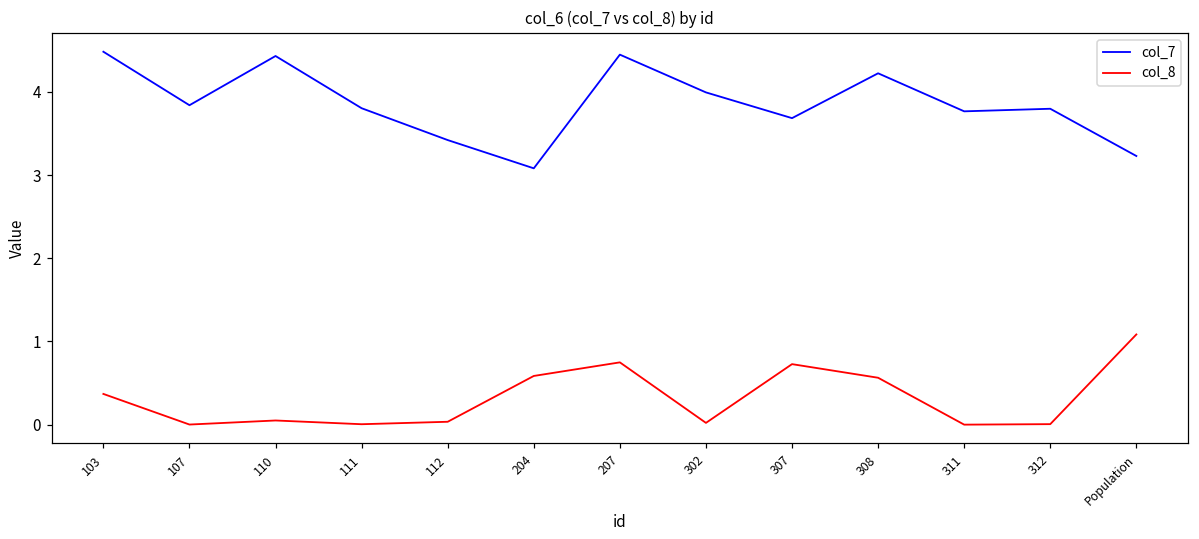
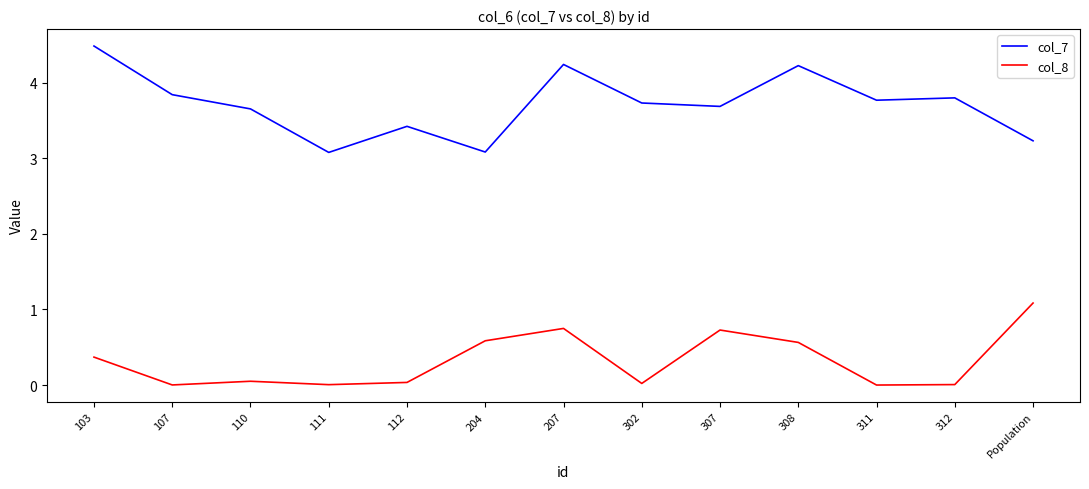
col_7, 110: 4.4 -> 3.7
col_7, 111: 3.8 -> 3.1
col_7, 207: 4.4 -> 4.2
col_7, 302: 4.0 -> 3.7
